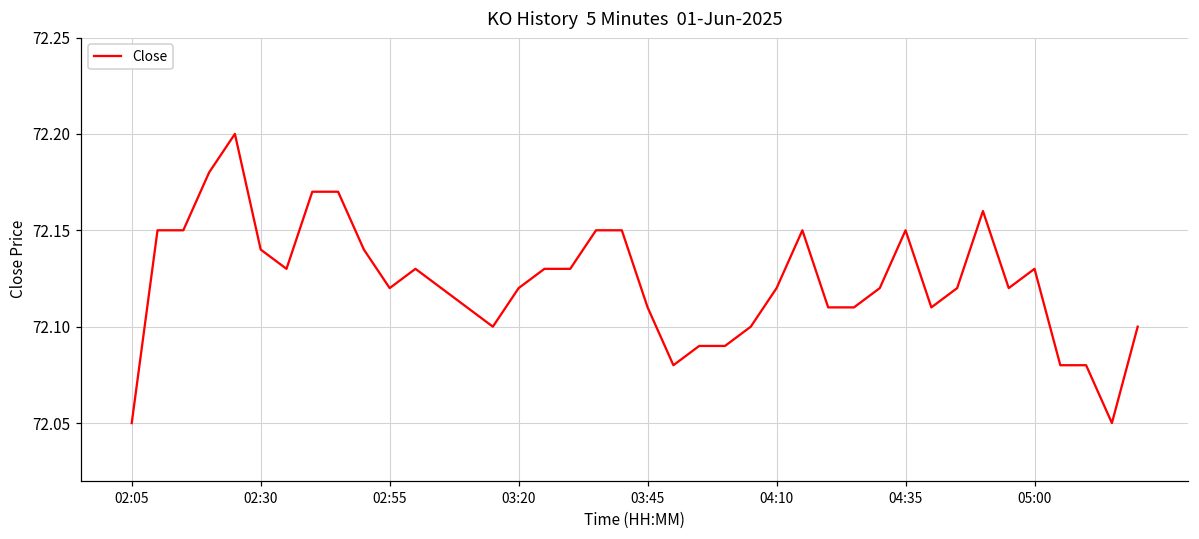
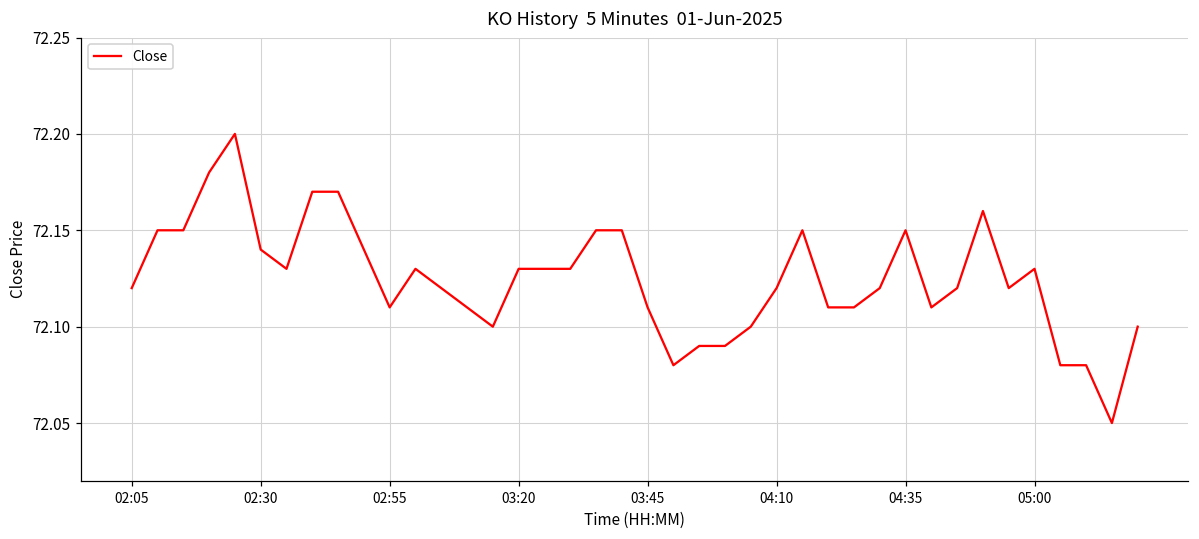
02:05: 72.05 -> 72.12
02:55: 72.12 -> 72.11
03:20: 72.12 -> 72.13
